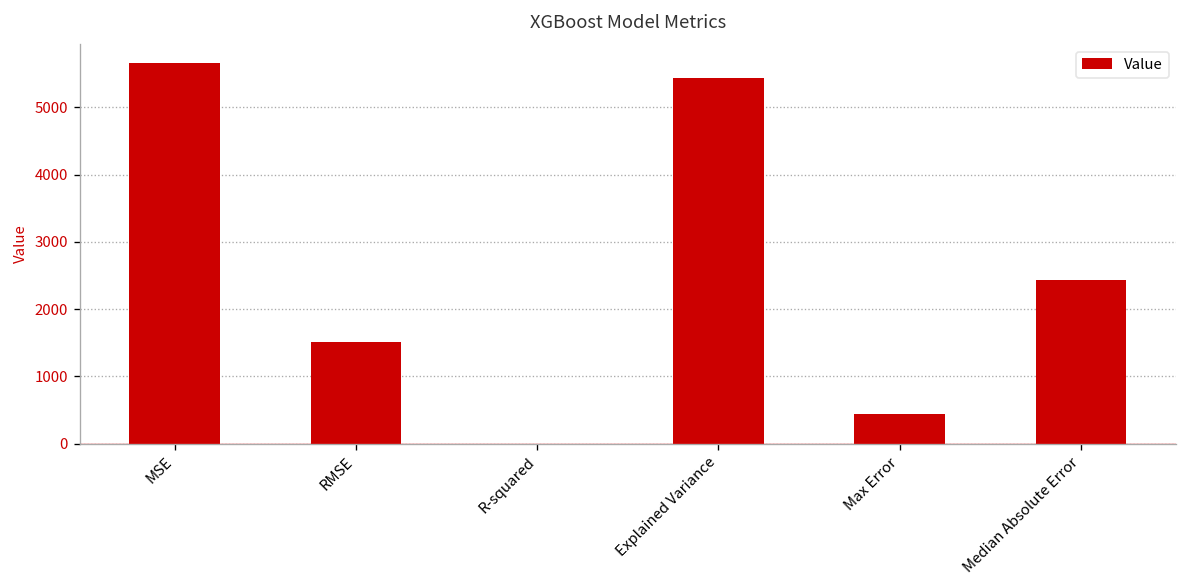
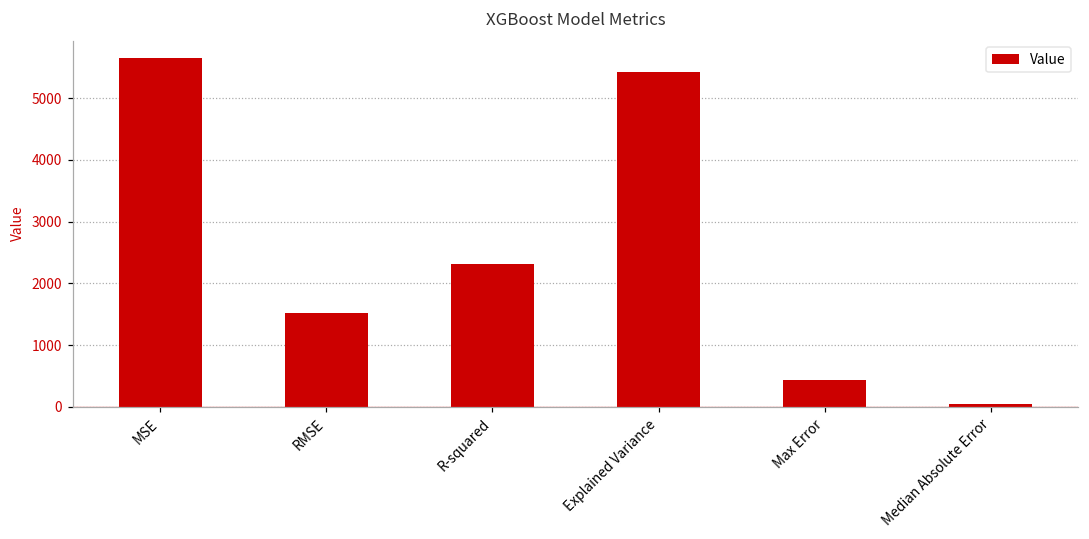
R-squared: 0 -> 2300
Median Absolute Error: 2400 -> 0
